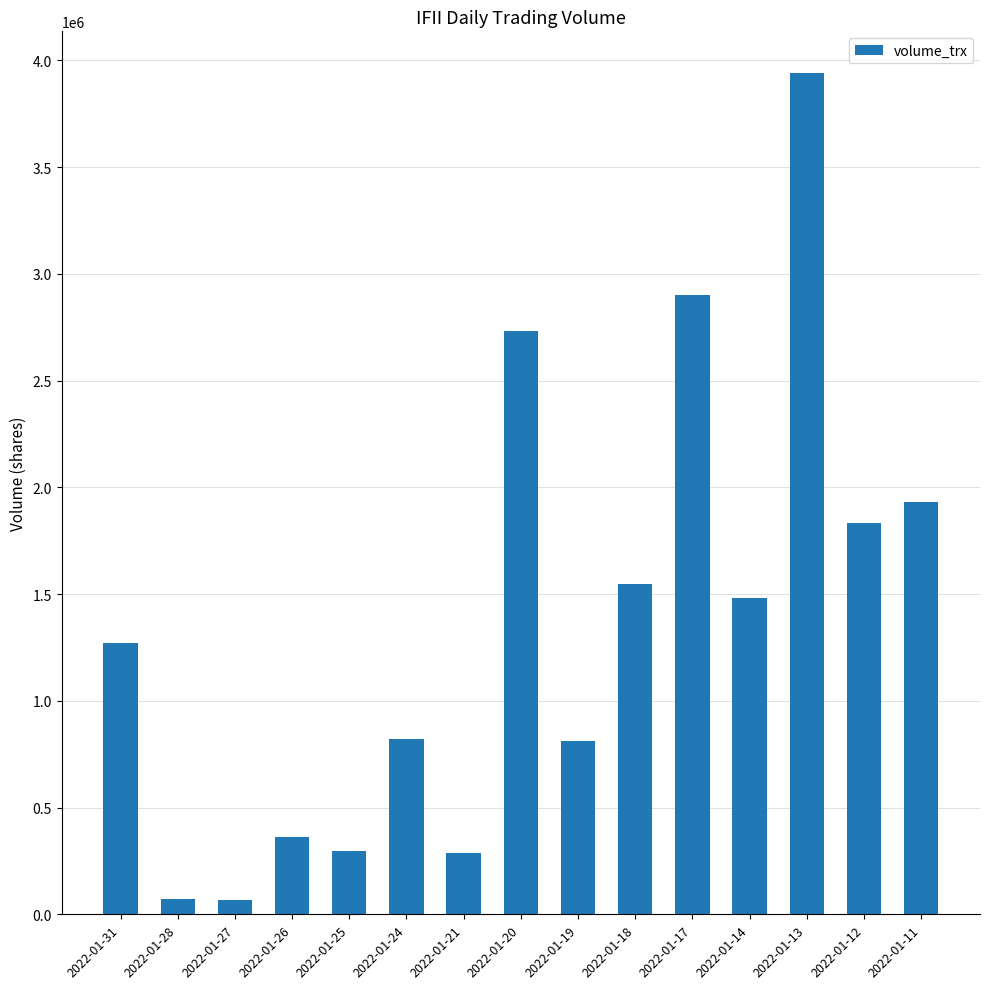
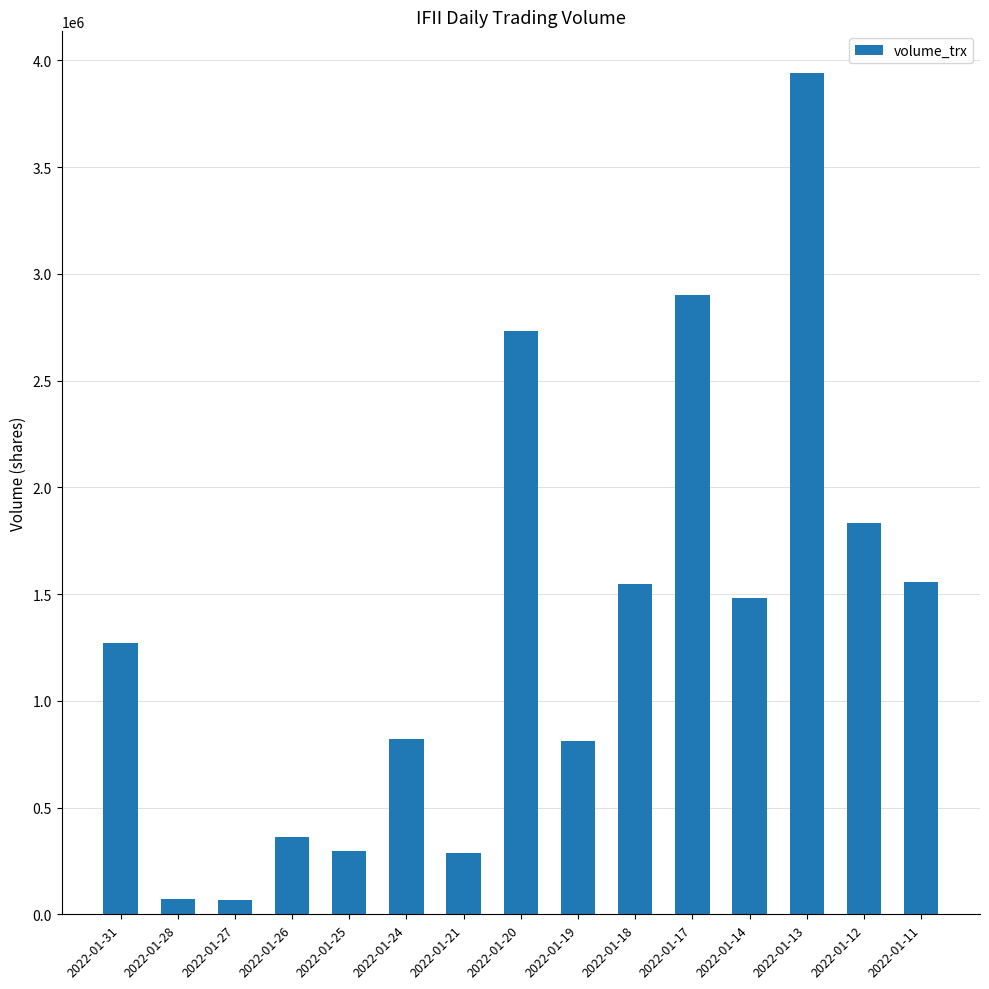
2022-01-11: 1930000 -> 1560000
